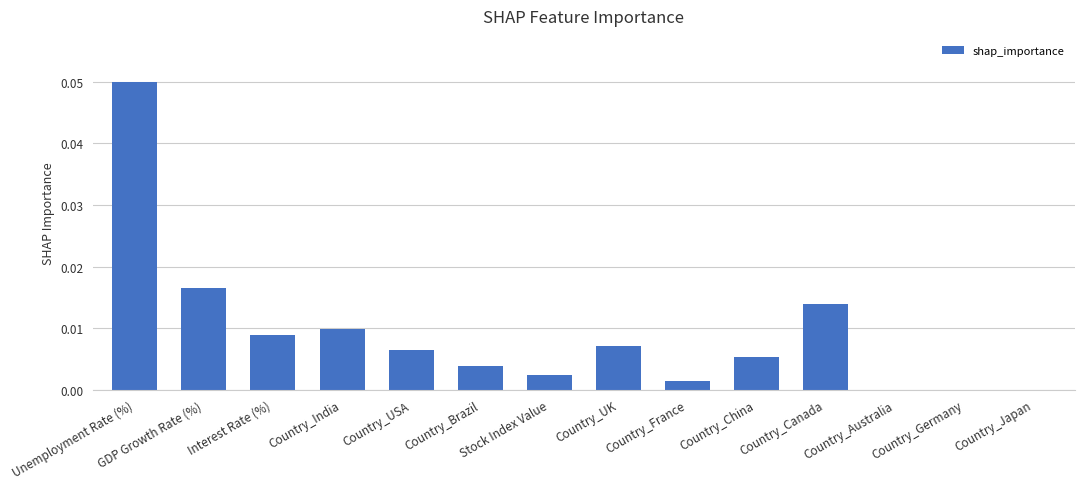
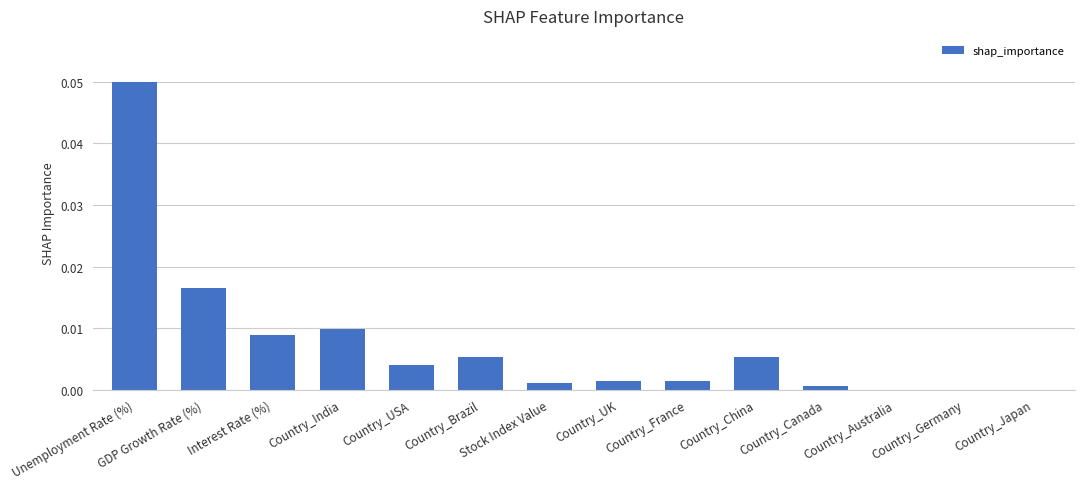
Country_USA: 0.006 -> 0.004
Country_Brazil: 0.004 -> 0.005
Stock Index Value: 0.002 -> 0.001
Country_UK: 0.007 -> 0.001
Country_Canada: 0.014 -> 0.001
